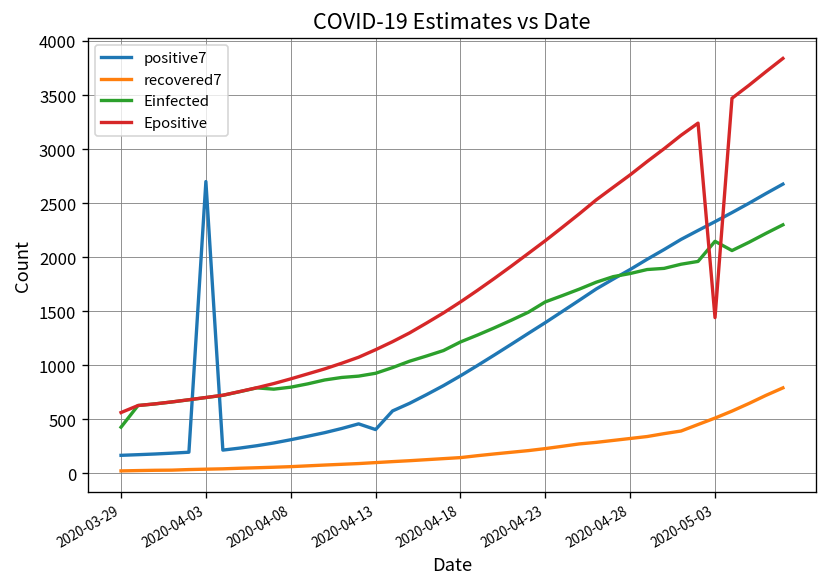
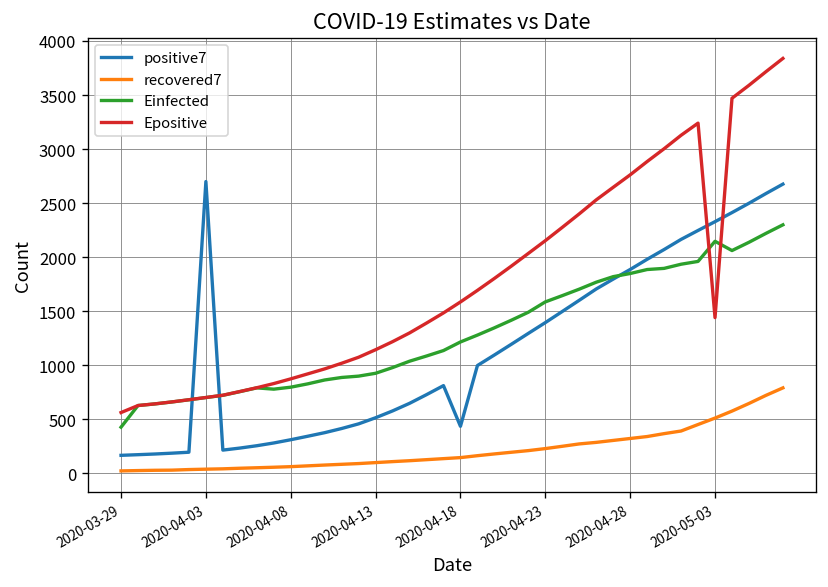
positive7, 2020-04-13: 400 -> 500
positive7, 2020-04-18: 900 -> 400
